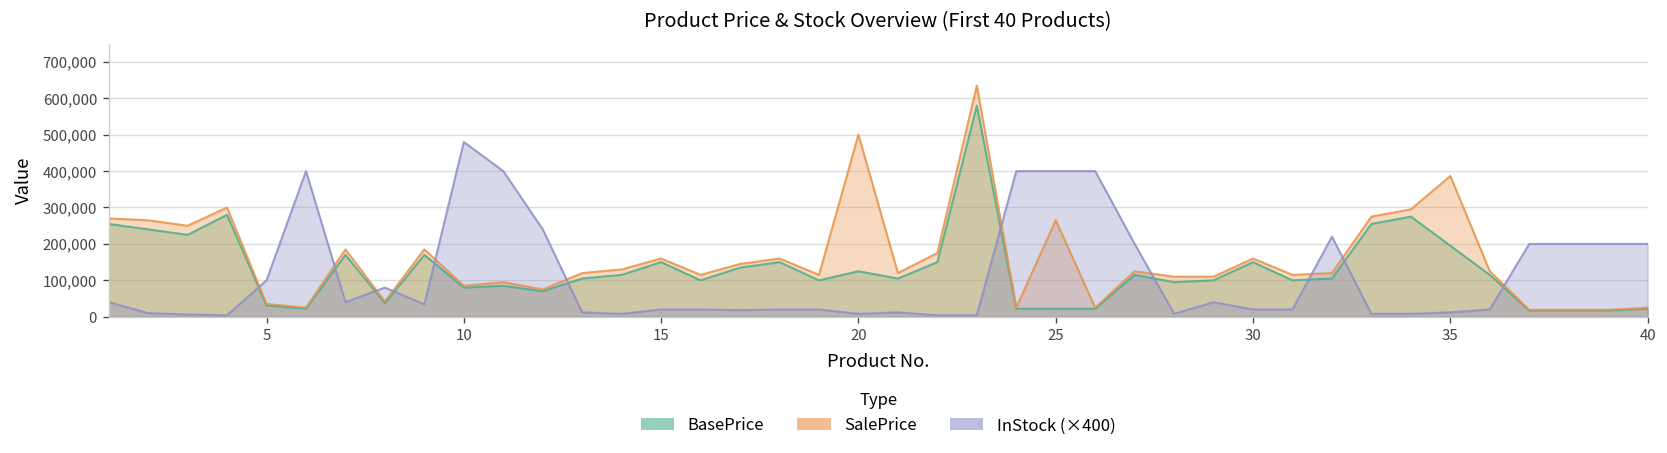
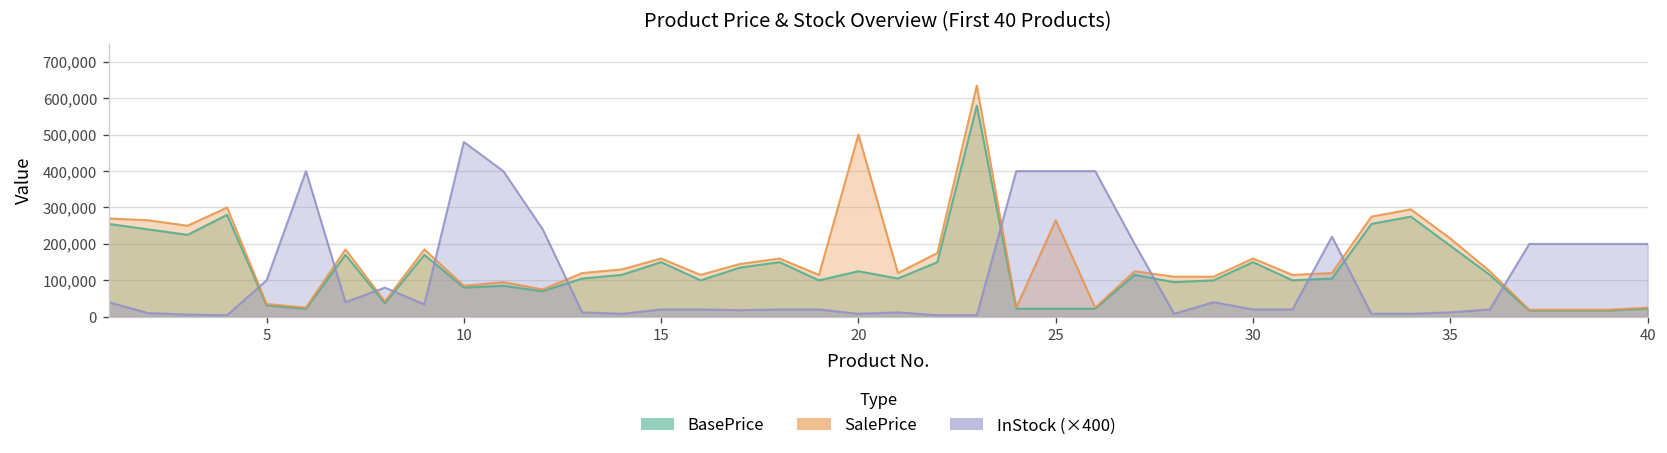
SalePrice, 35: 390,000 -> 220,000
